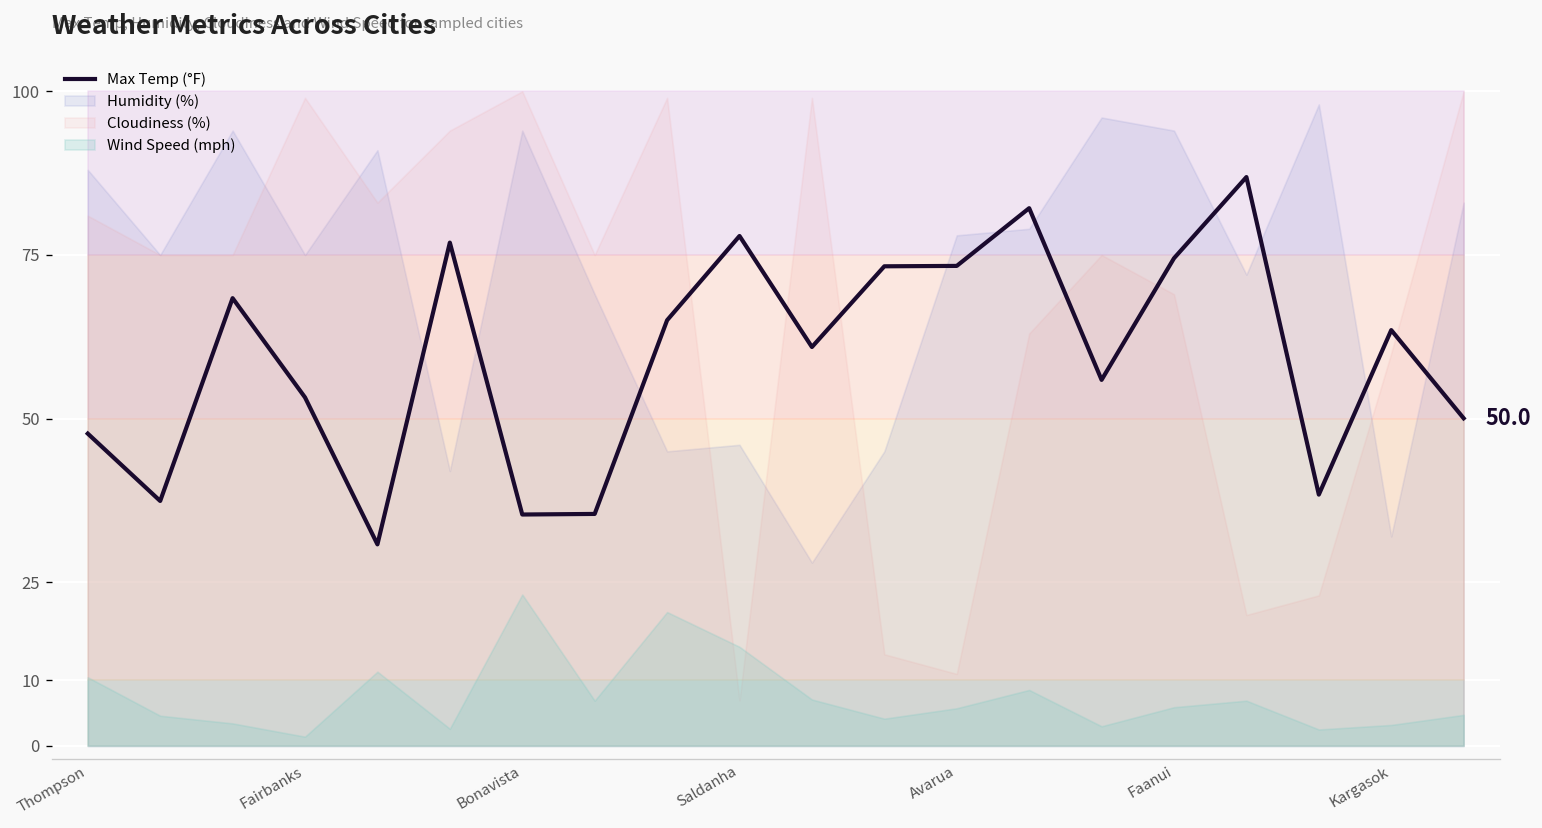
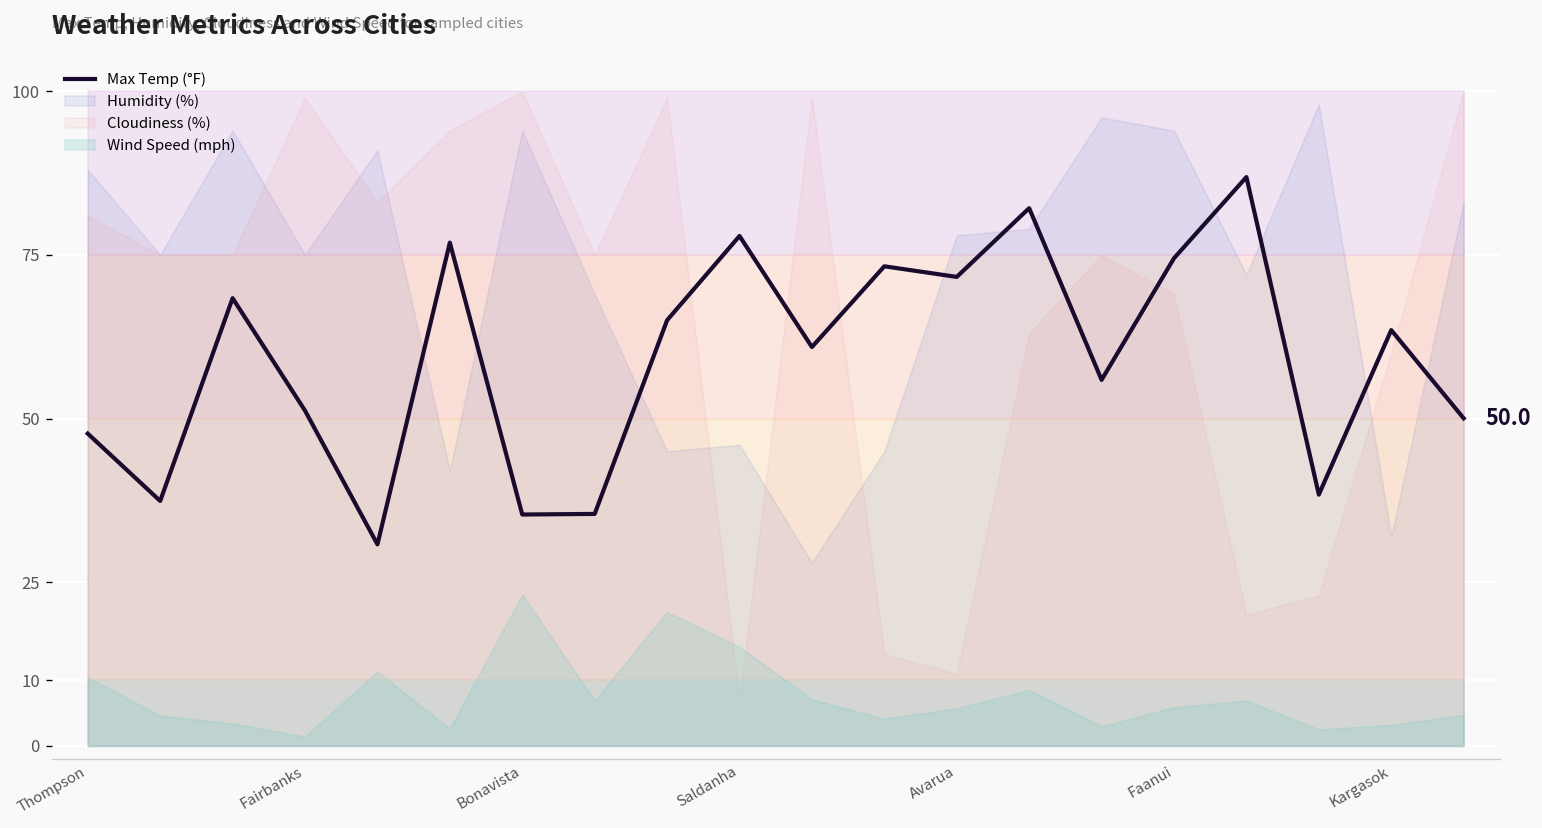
Max Temp (°F), Fairbanks: 53 -> 51
Max Temp (°F), Avarua: 73 -> 72
